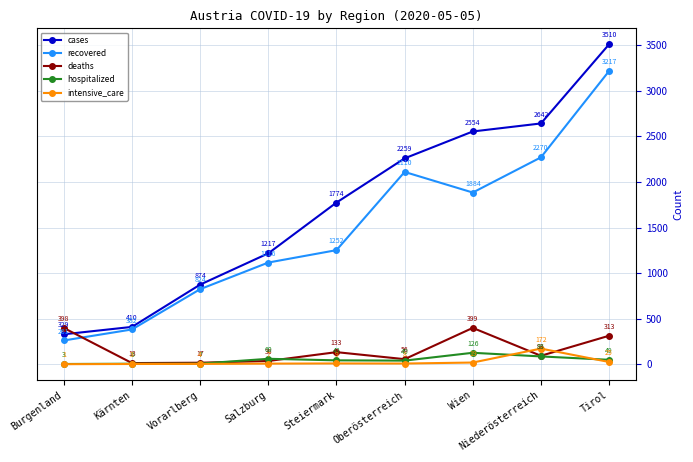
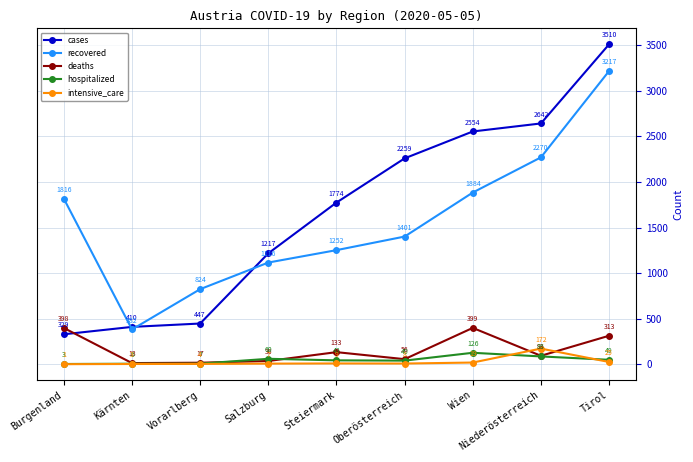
recovered, Burgenland: 261 -> 1816
cases, Vorarlberg: 874 -> 447
recovered, Oberösterreich: 2110 -> 1401
